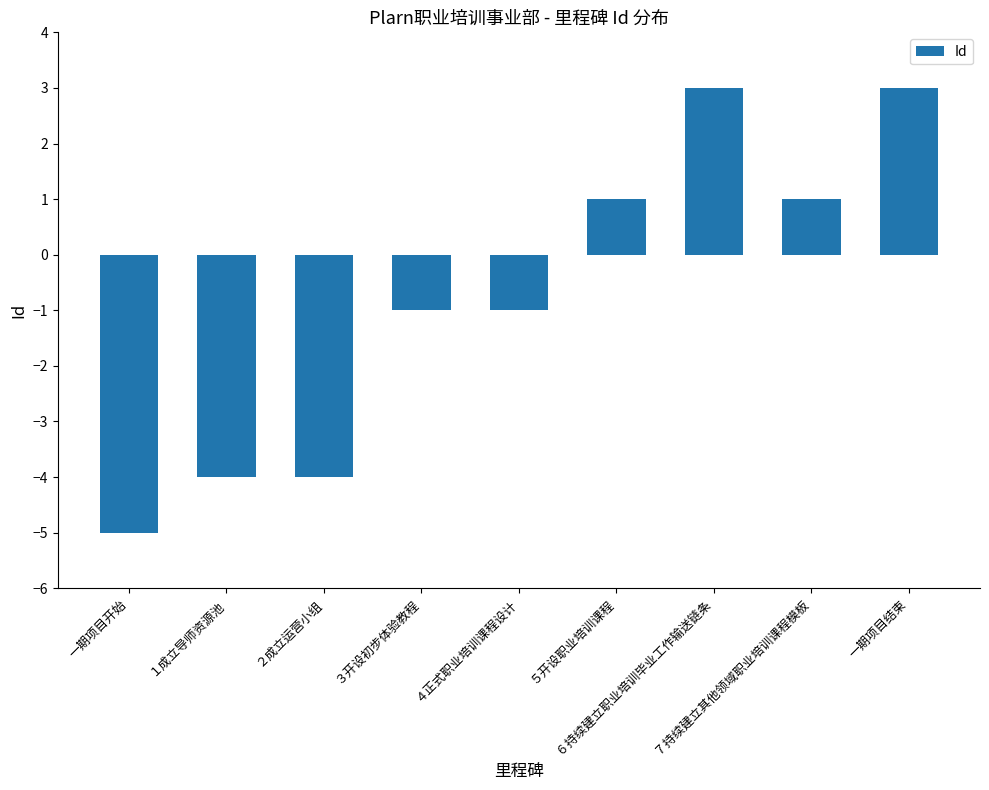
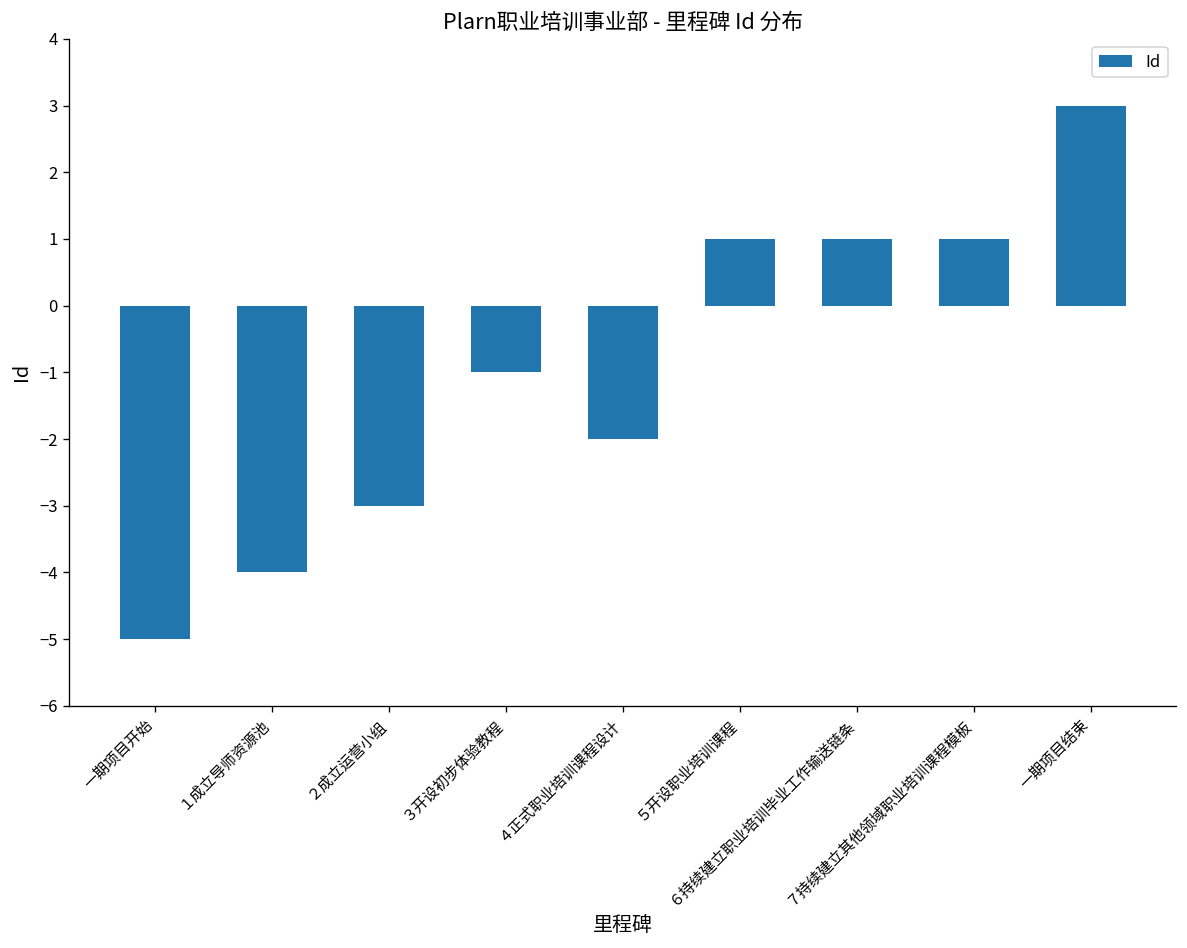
２成立运营小组: -4 -> -3
４正式职业培训课程设计: -1 -> -2
６持续建立职业培训毕业工作输送链条: 3 -> 1
